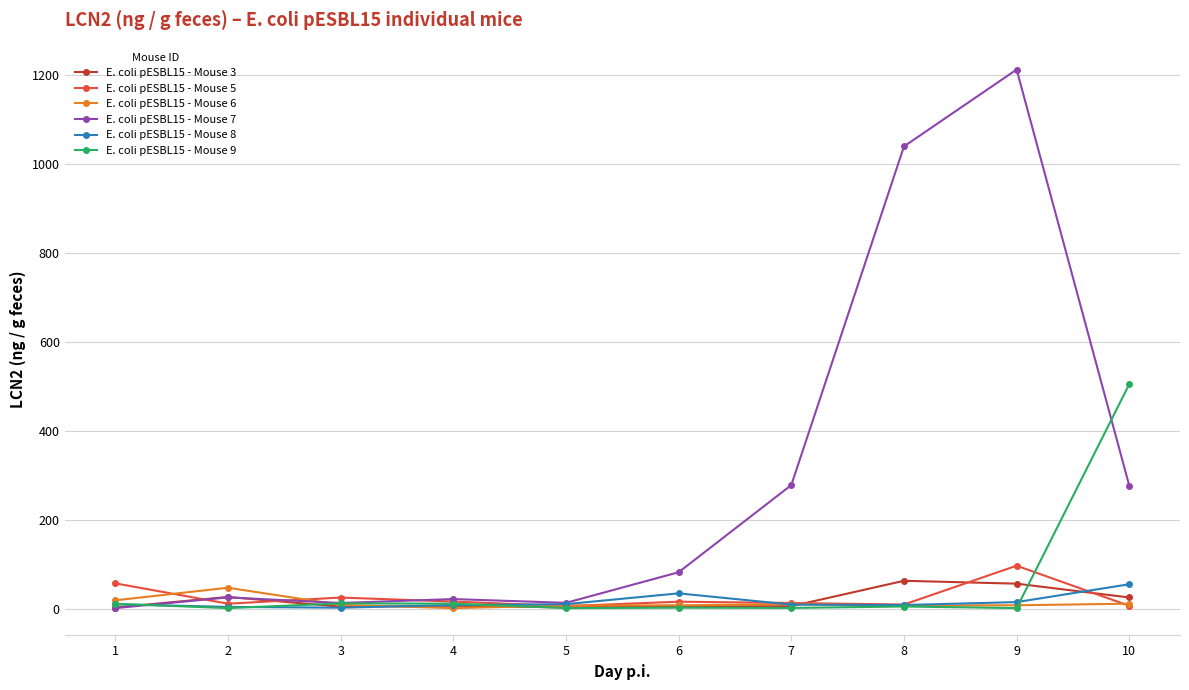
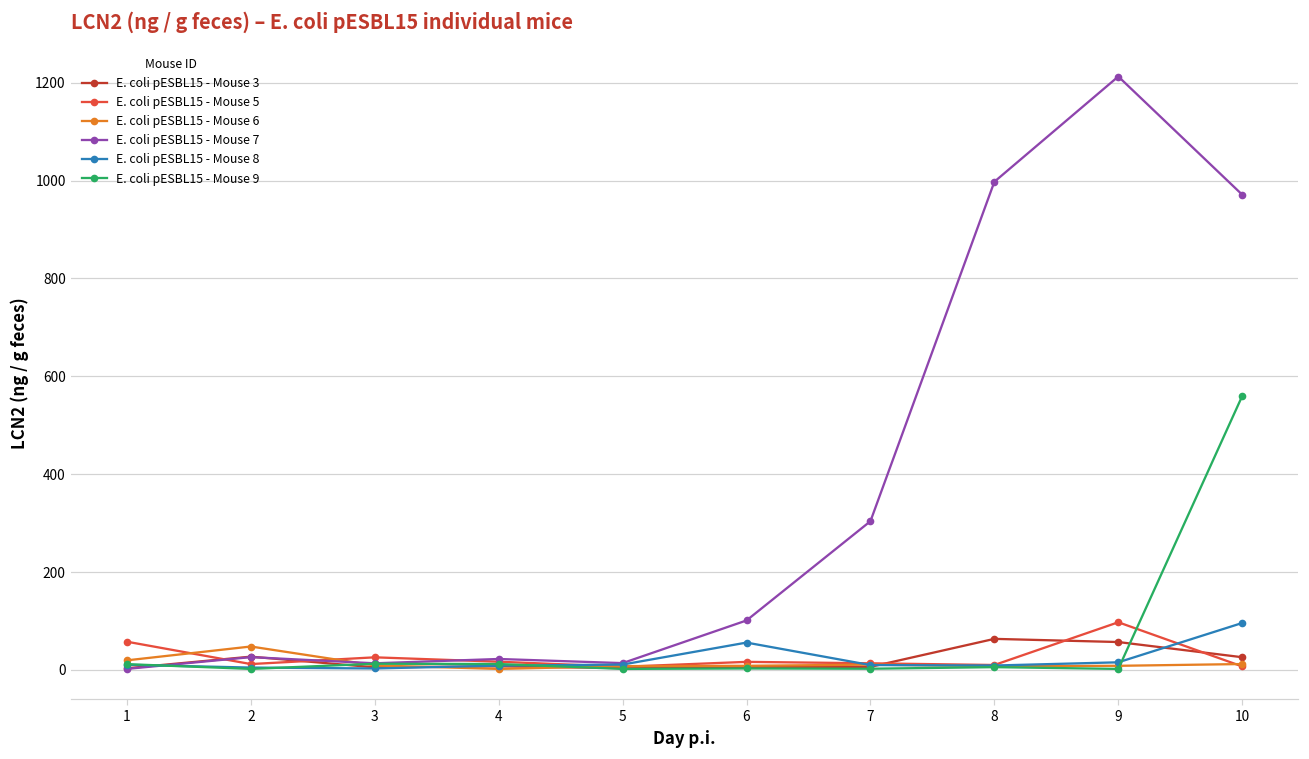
E. coli pESBL15 - Mouse 7, 6: 80 -> 100
E. coli pESBL15 - Mouse 8, 6: 40 -> 60
E. coli pESBL15 - Mouse 7, 7: 280 -> 300
E. coli pESBL15 - Mouse 7, 8: 1040 -> 1000
E. coli pESBL15 - Mouse 7, 10: 280 -> 970
E. coli pESBL15 - Mouse 8, 10: 60 -> 100
E. coli pESBL15 - Mouse 9, 10: 510 -> 560
